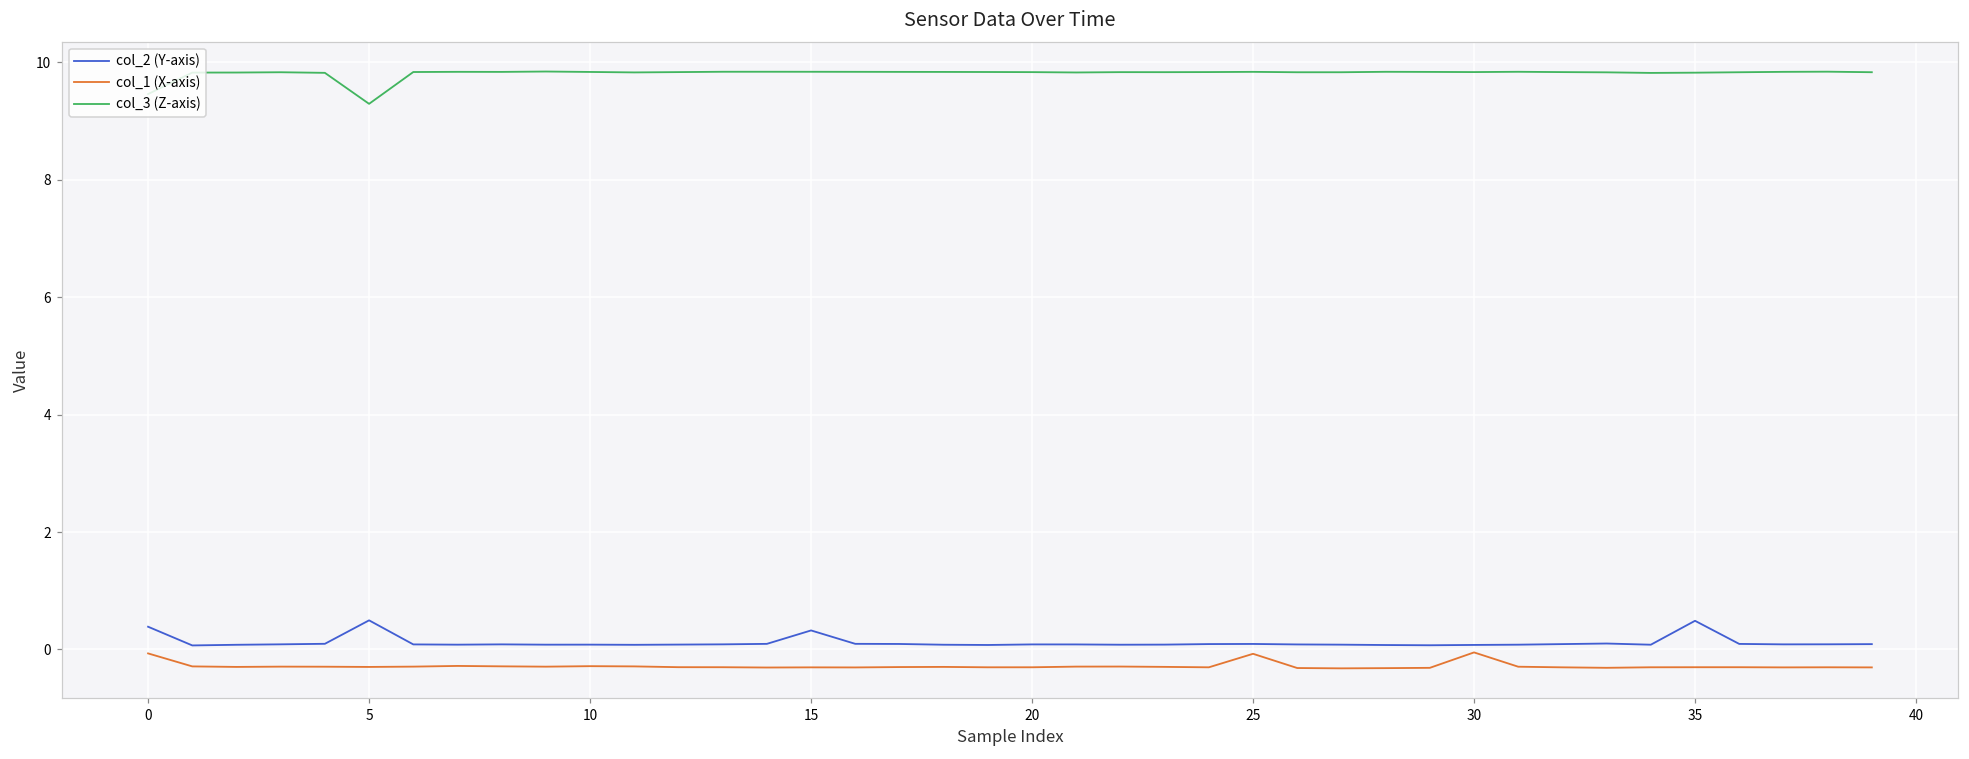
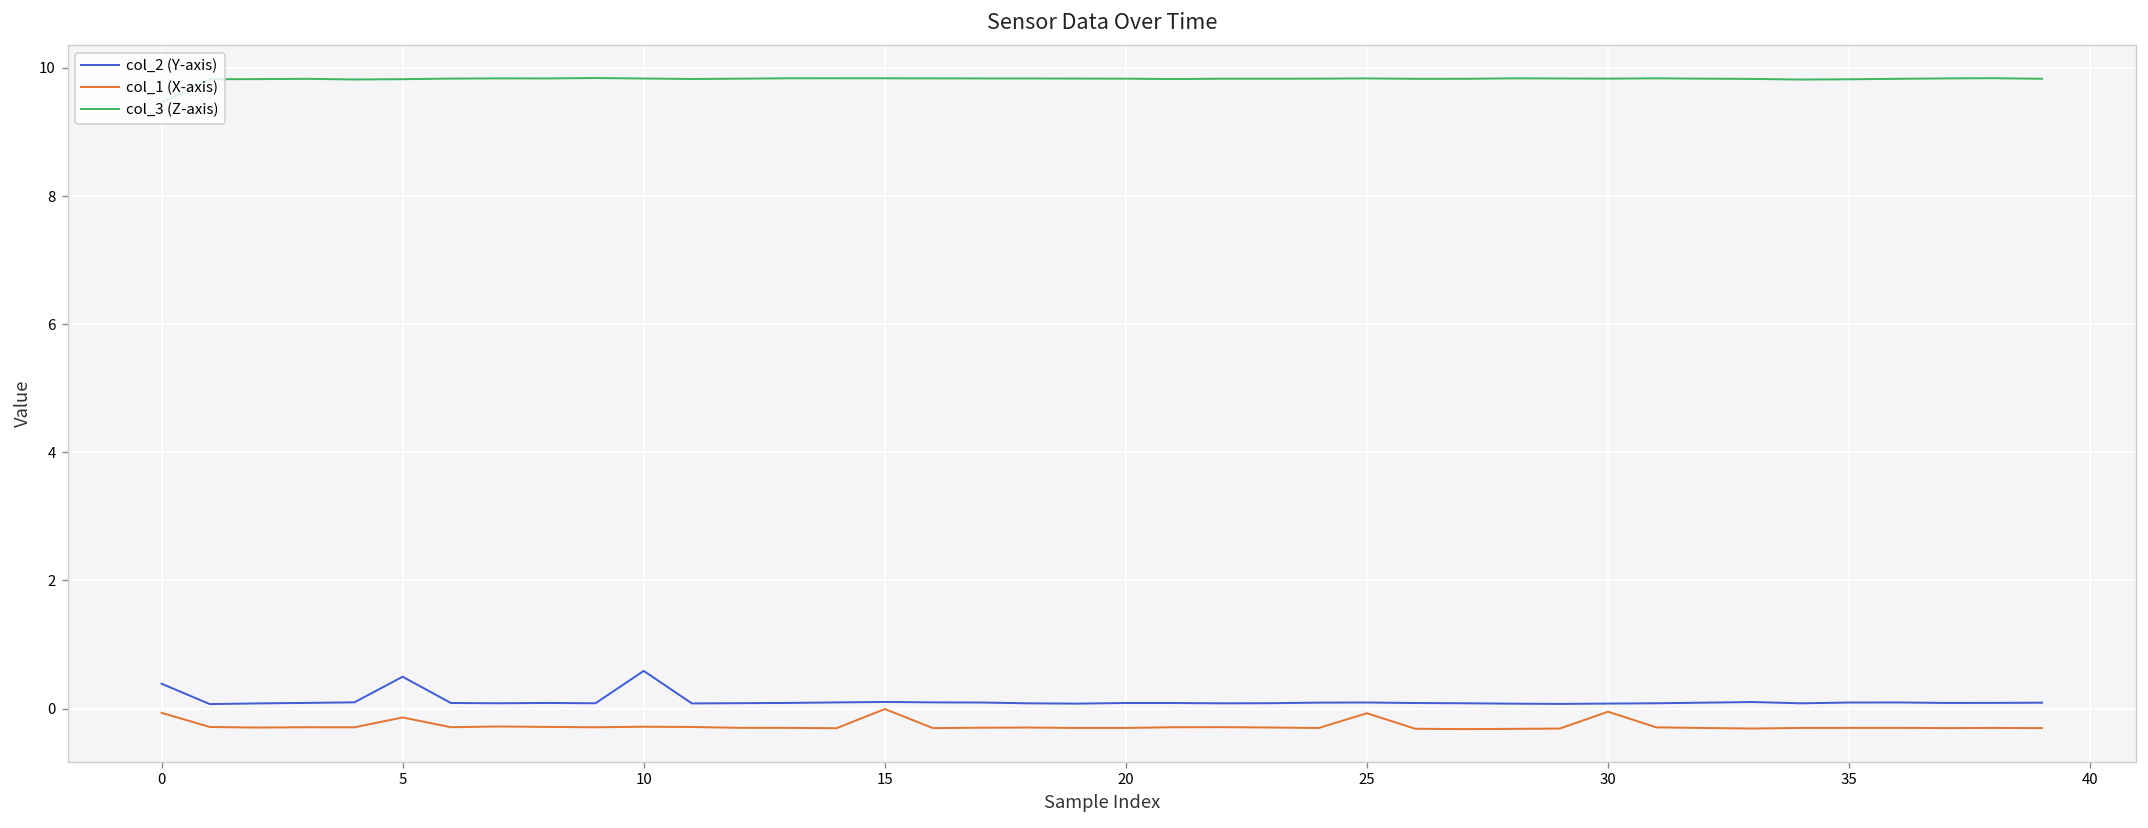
col_1 (X-axis), 5: -0.3 -> -0.1
col_3 (Z-axis), 5: 9.3 -> 9.8
col_2 (Y-axis), 10: 0.1 -> 0.6
col_2 (Y-axis), 15: 0.3 -> 0.1
col_1 (X-axis), 15: -0.3 -> 0.0
col_2 (Y-axis), 35: 0.5 -> 0.1
